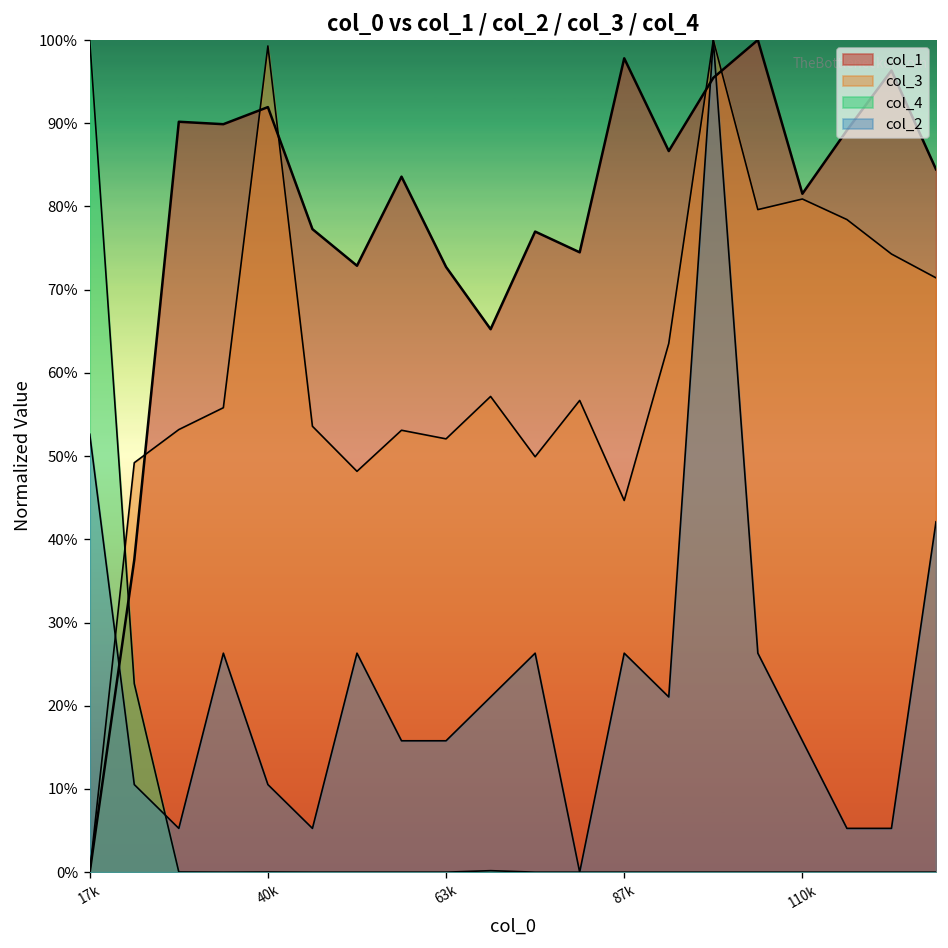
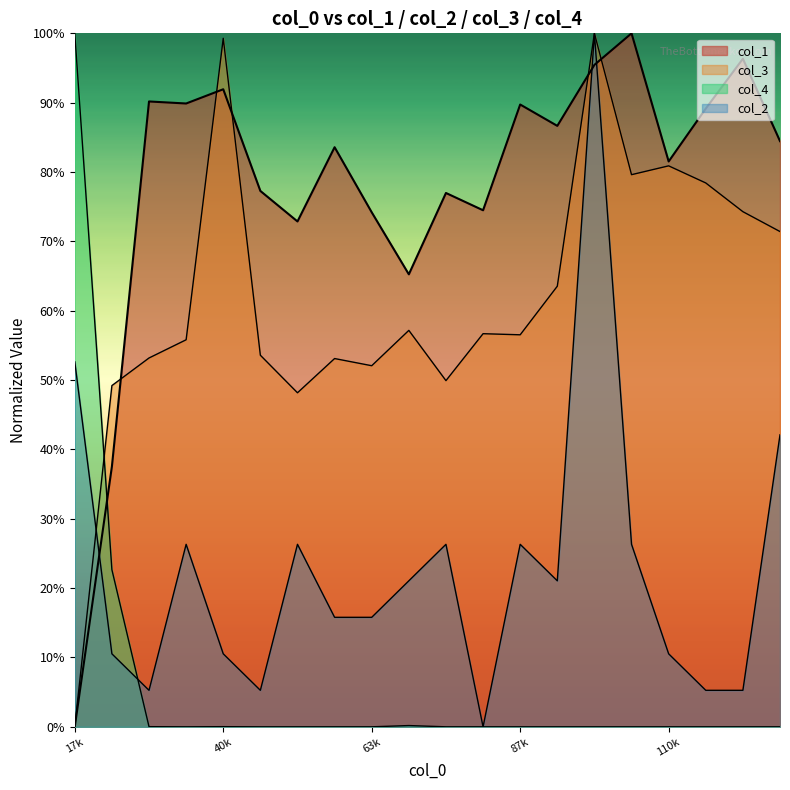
col_1, 63k: 73% -> 74%
col_1, 87k: 98% -> 90%
col_3, 87k: 45% -> 57%
col_2, 110k: 16% -> 11%
